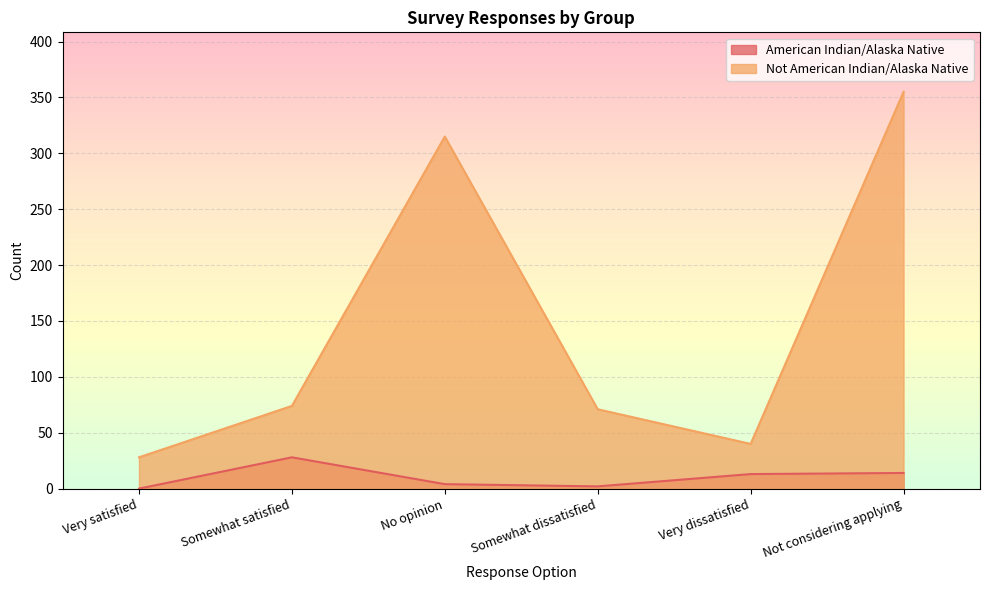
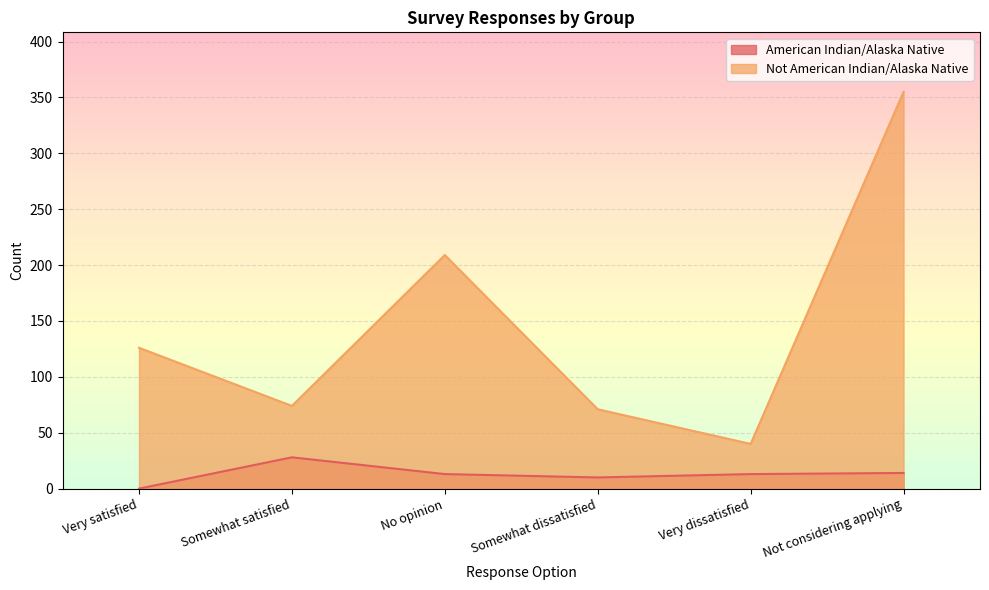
Not American Indian/Alaska Native, Very satisfied: 28 -> 126
American Indian/Alaska Native, No opinion: 4 -> 13
Not American Indian/Alaska Native, No opinion: 315 -> 209
American Indian/Alaska Native, Somewhat dissatisfied: 2 -> 10
